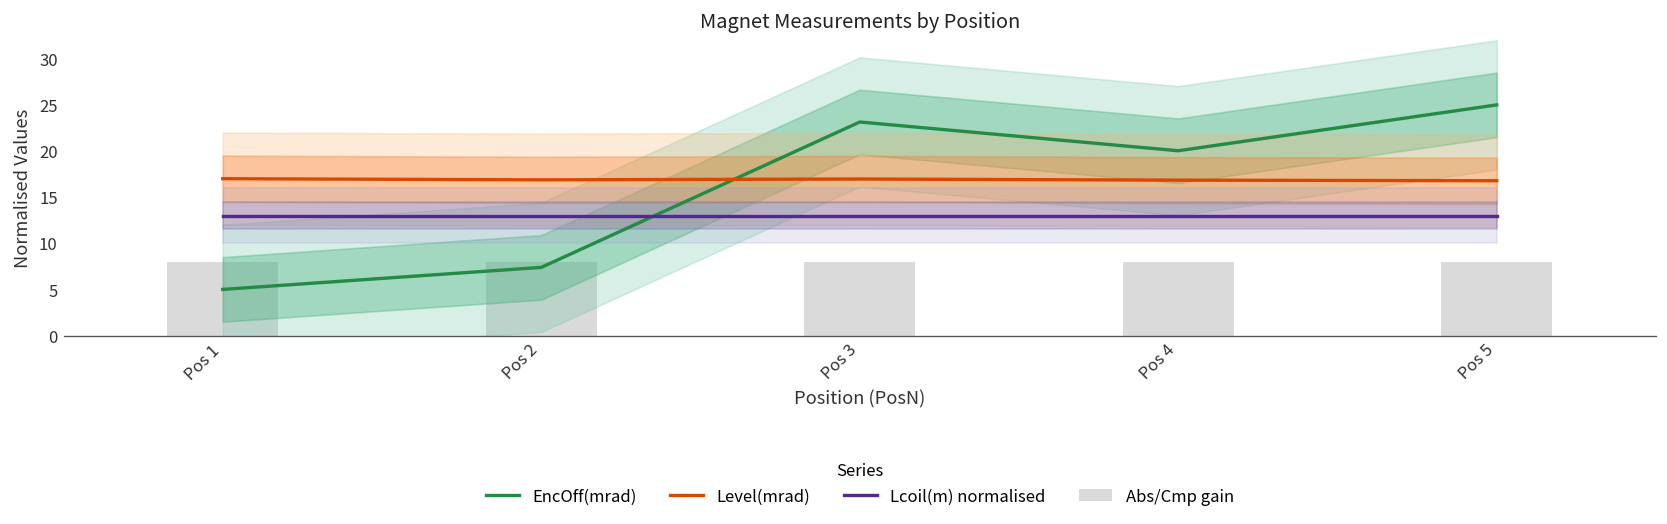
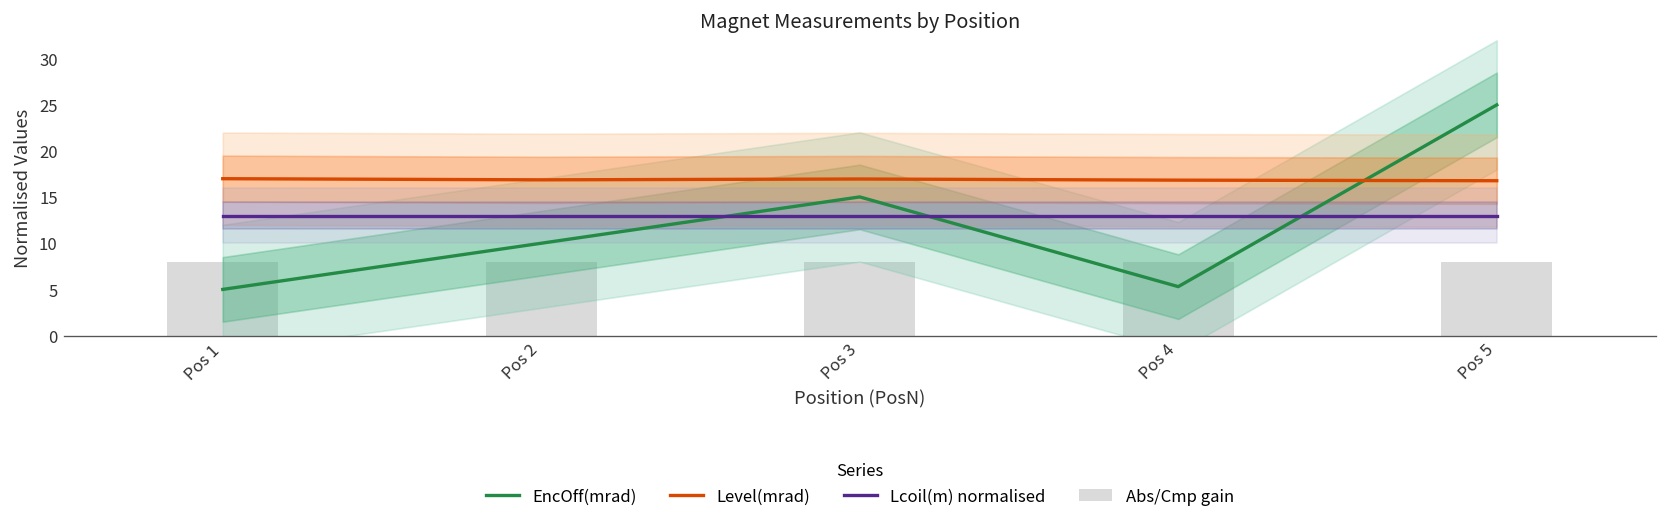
EncOff(mrad), Pos 2: 7 -> 10
EncOff(mrad), Pos 3: 23 -> 15
EncOff(mrad), Pos 4: 20 -> 5
